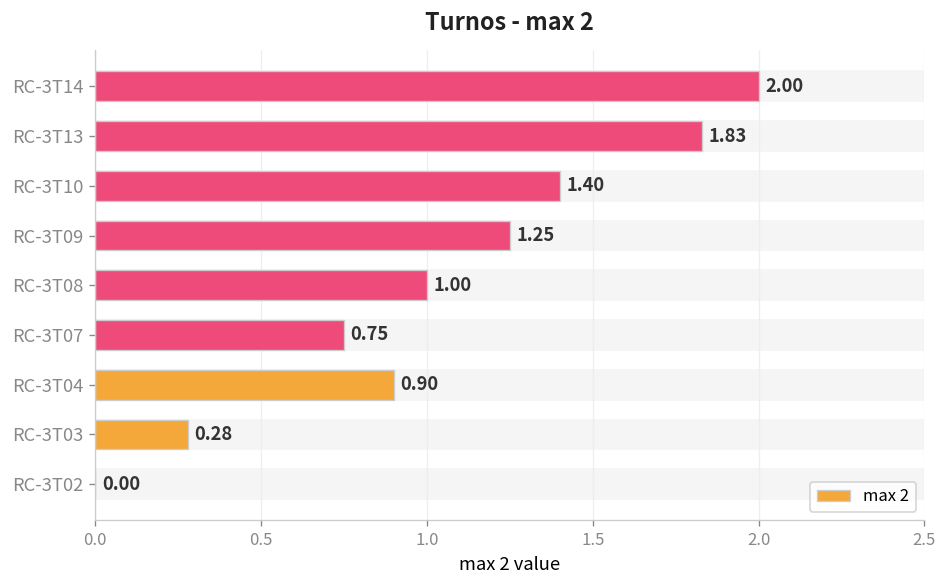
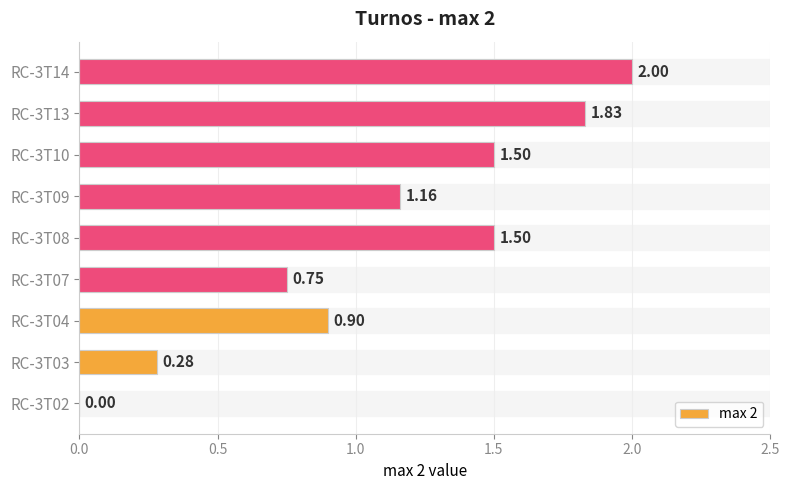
RC-3T10: 1.40 -> 1.50
RC-3T09: 1.25 -> 1.16
RC-3T08: 1.00 -> 1.50
